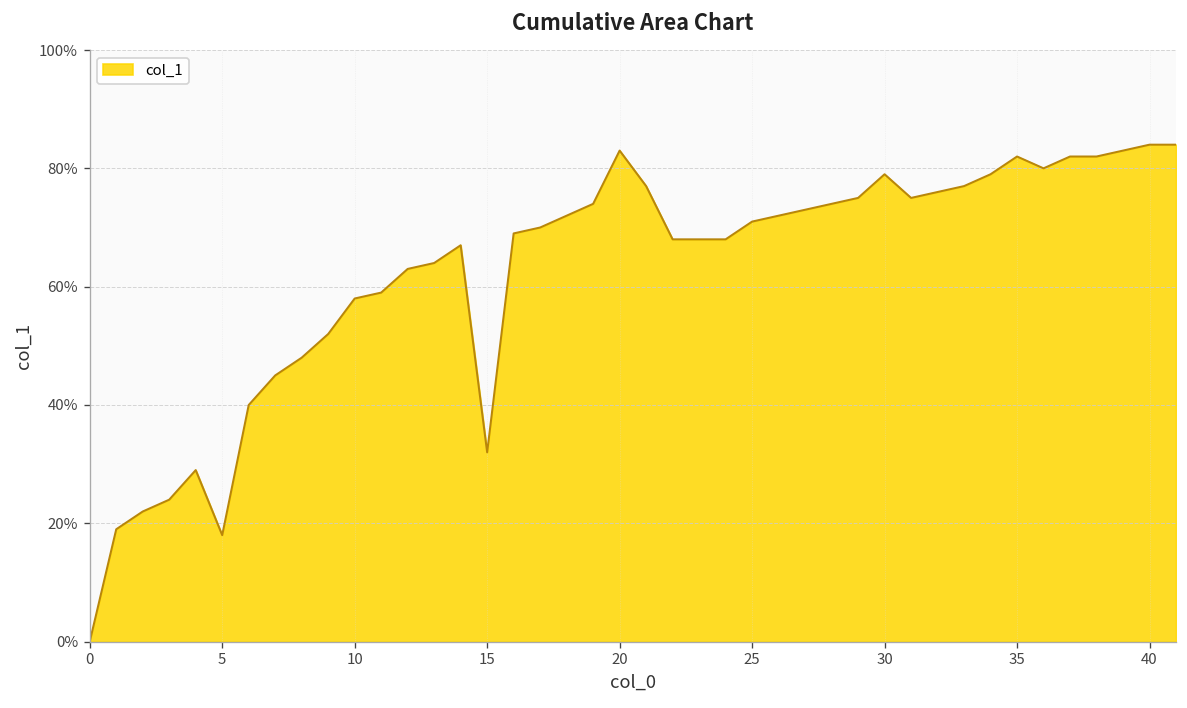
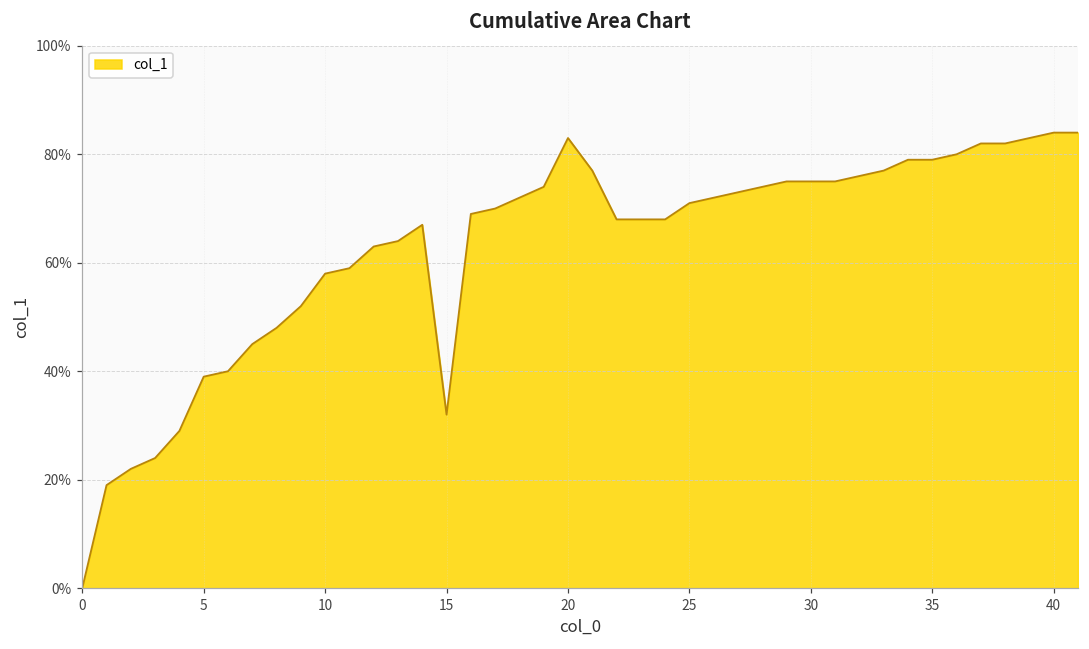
5: 18% -> 39%
30: 79% -> 75%
35: 82% -> 79%
